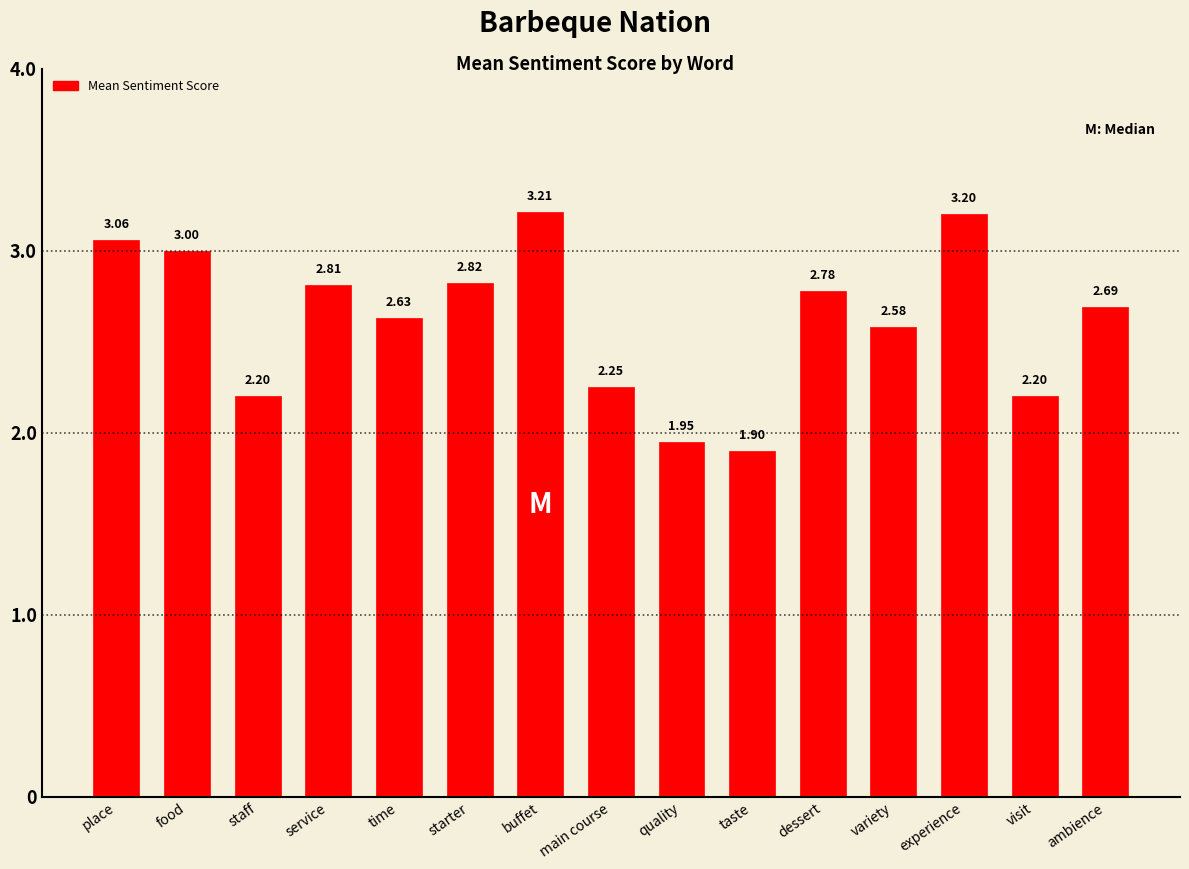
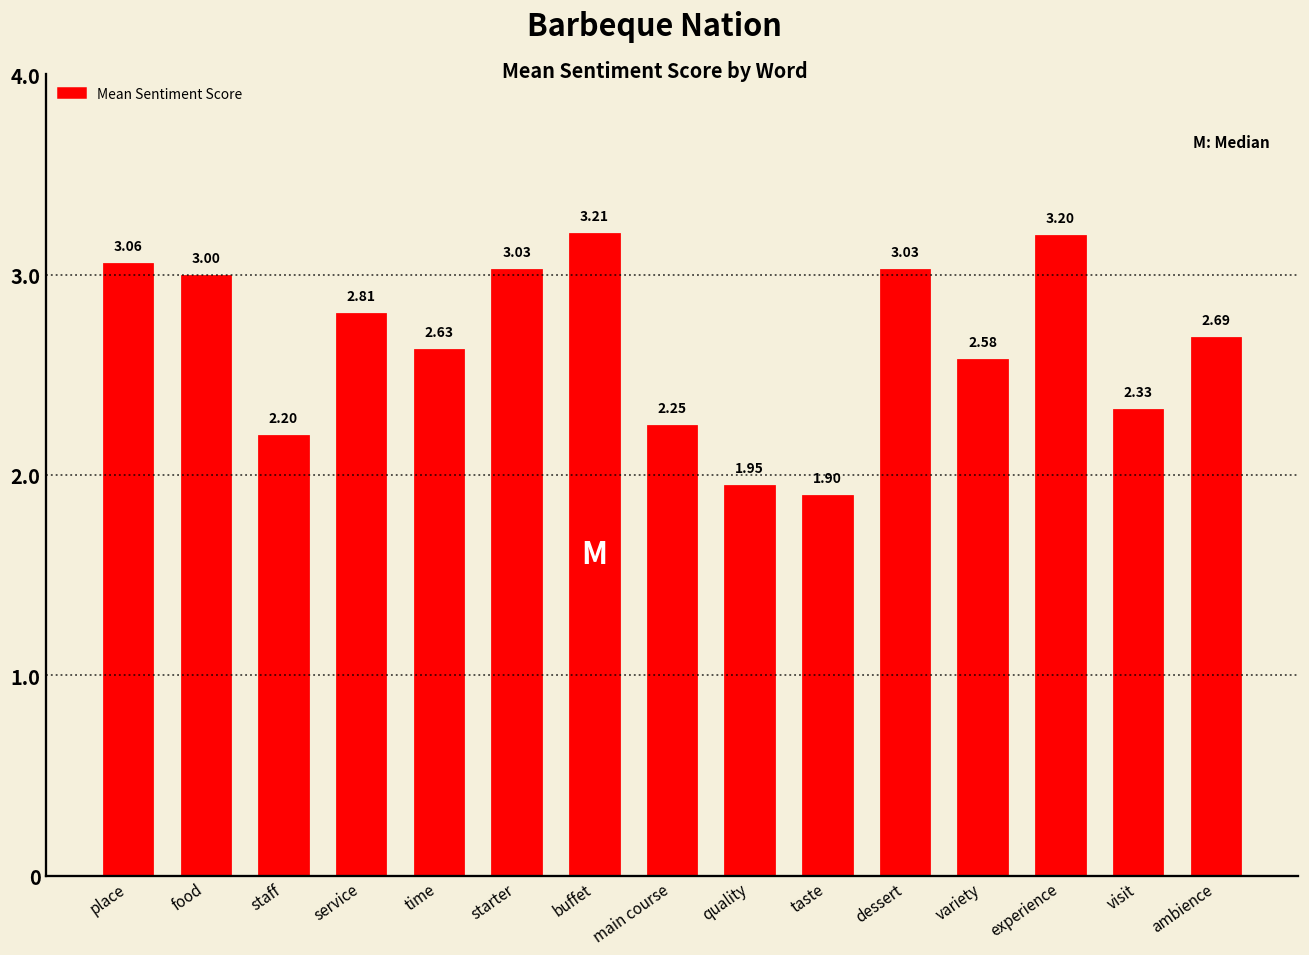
starter: 2.82 -> 3.03
dessert: 2.78 -> 3.03
visit: 2.20 -> 2.33
